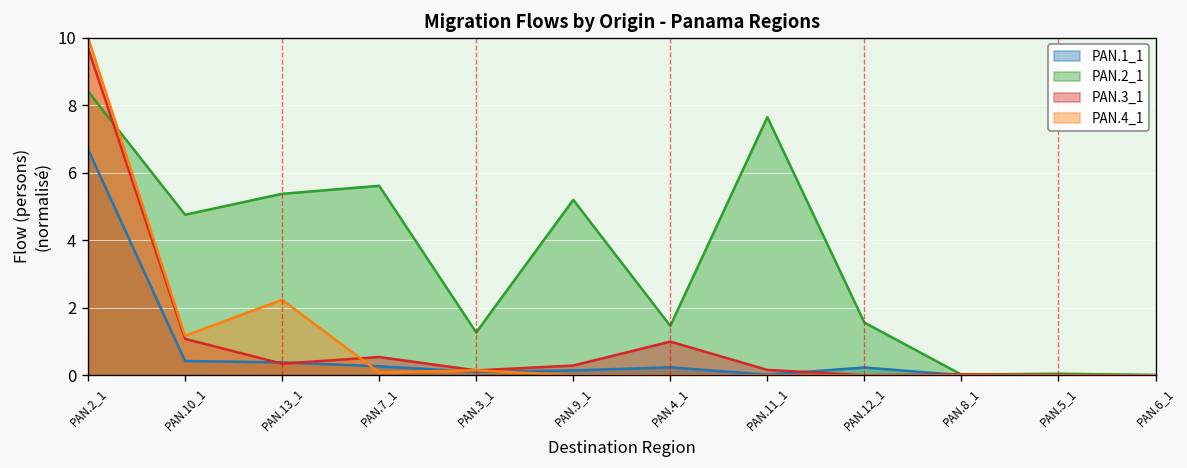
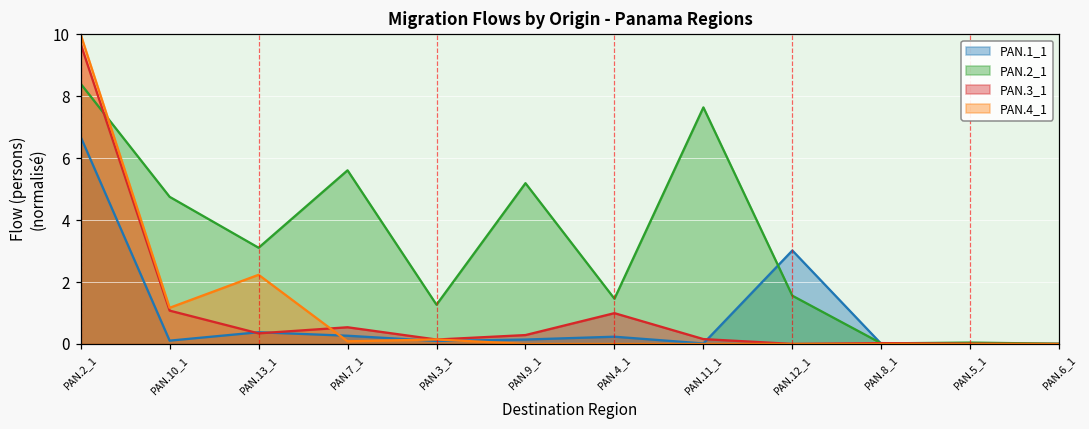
PAN.1_1, PAN.10_1: 0.4 -> 0.1
PAN.2_1, PAN.13_1: 5.4 -> 3.1
PAN.1_1, PAN.12_1: 0.2 -> 3.0
